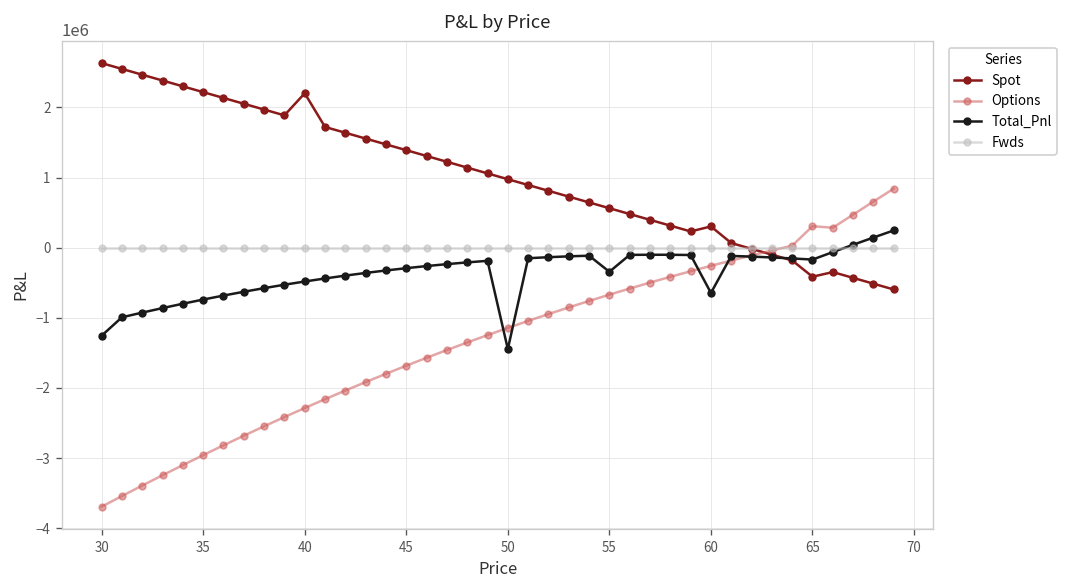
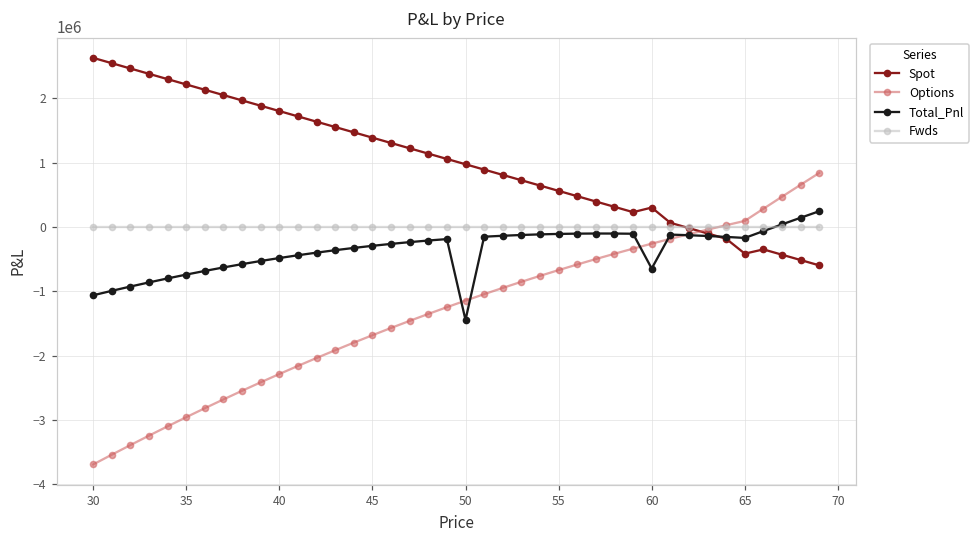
Total_Pnl, 30: -1300000 -> -1100000
Spot, 40: 2200000 -> 1800000
Total_Pnl, 55: -300000 -> -100000
Options, 65: 300000 -> 100000
